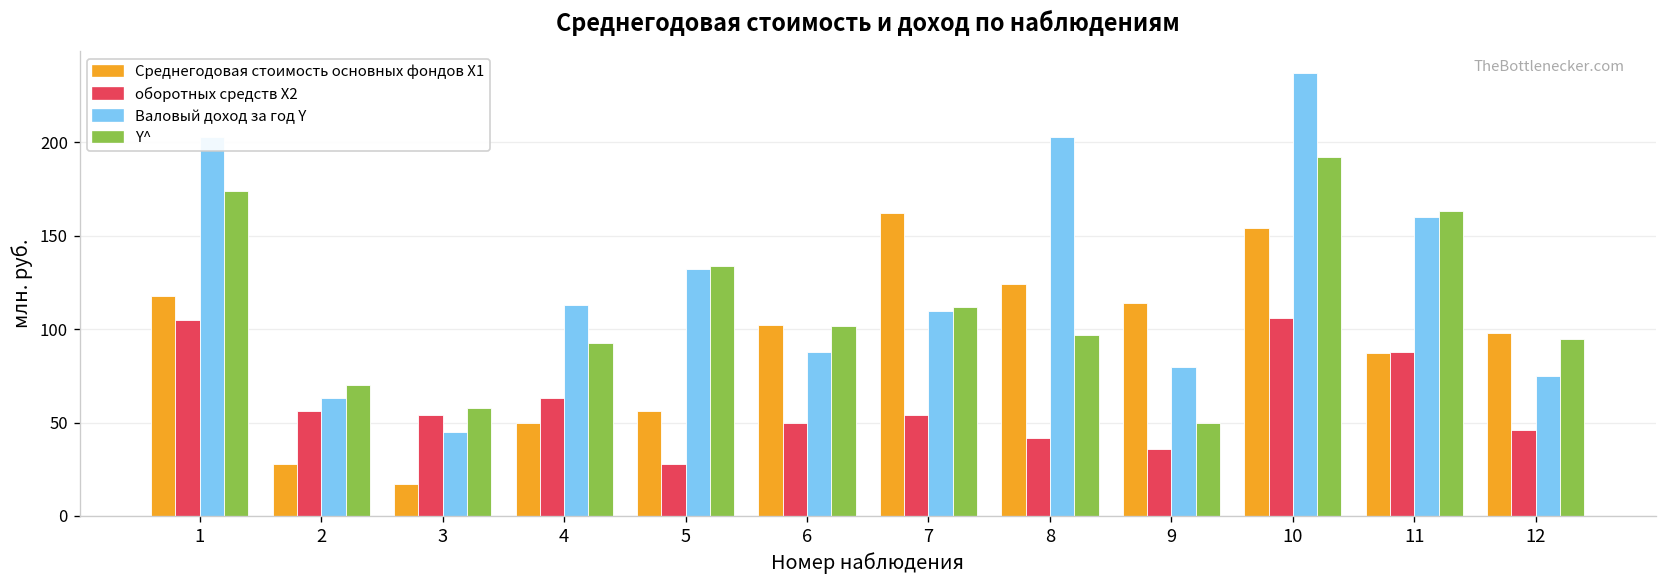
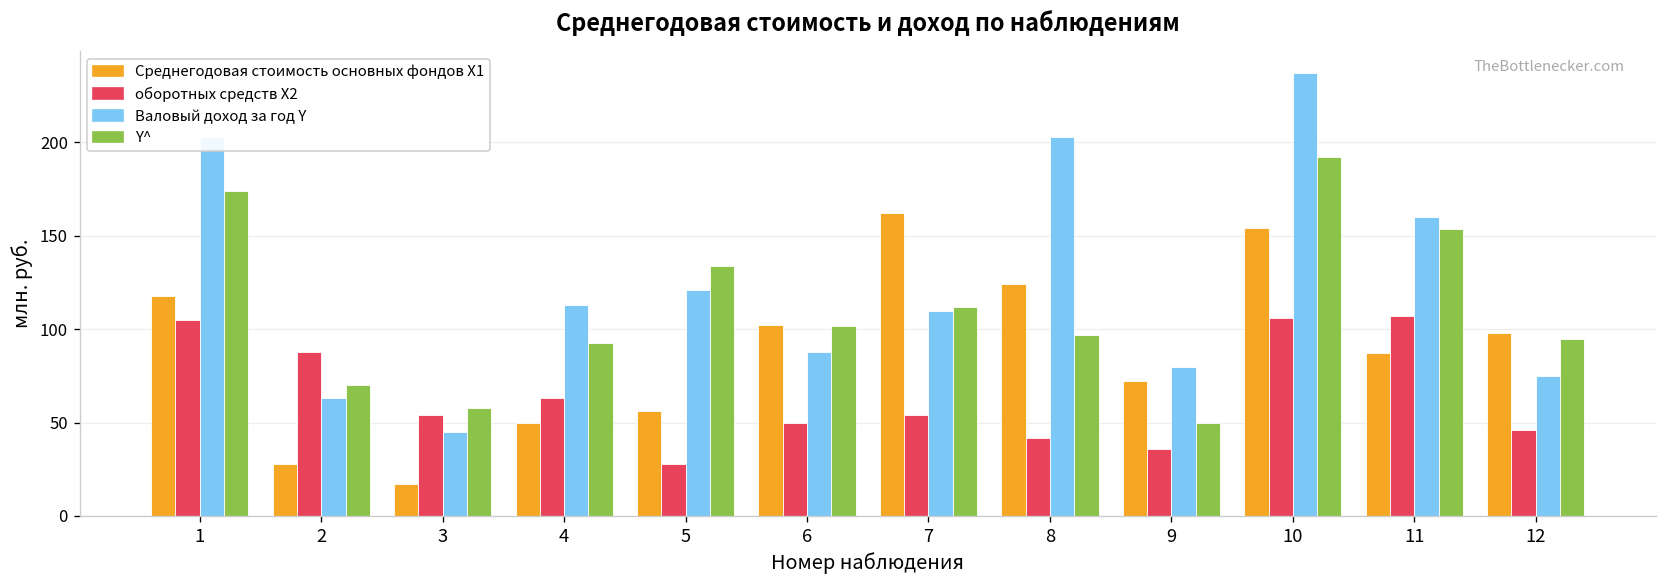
оборотных средств Х2, 2: 56 -> 88
Валовый доход за год Y, 5: 132 -> 121
Среднегодовая стоимость основных фондов Х1, 9: 114 -> 72
оборотных средств Х2, 11: 88 -> 107
Y^, 11: 163 -> 154
